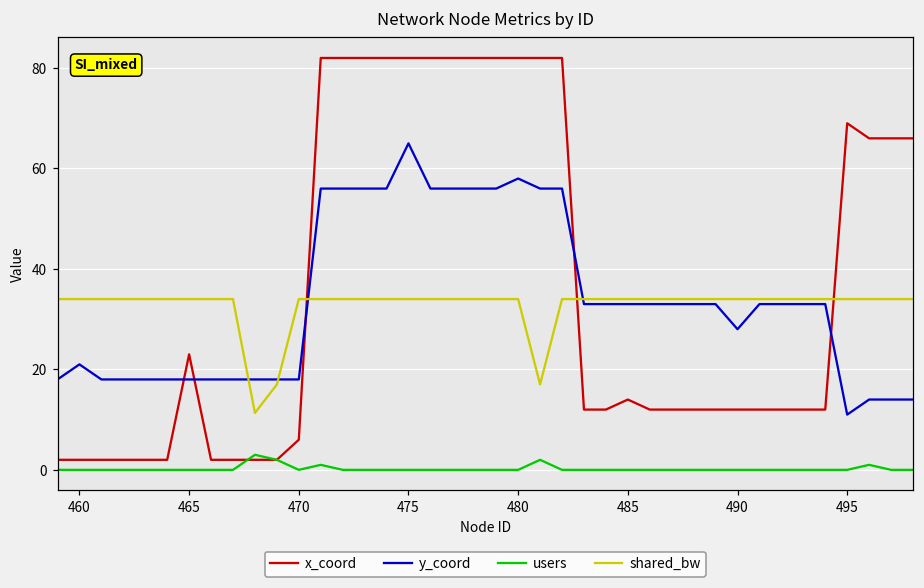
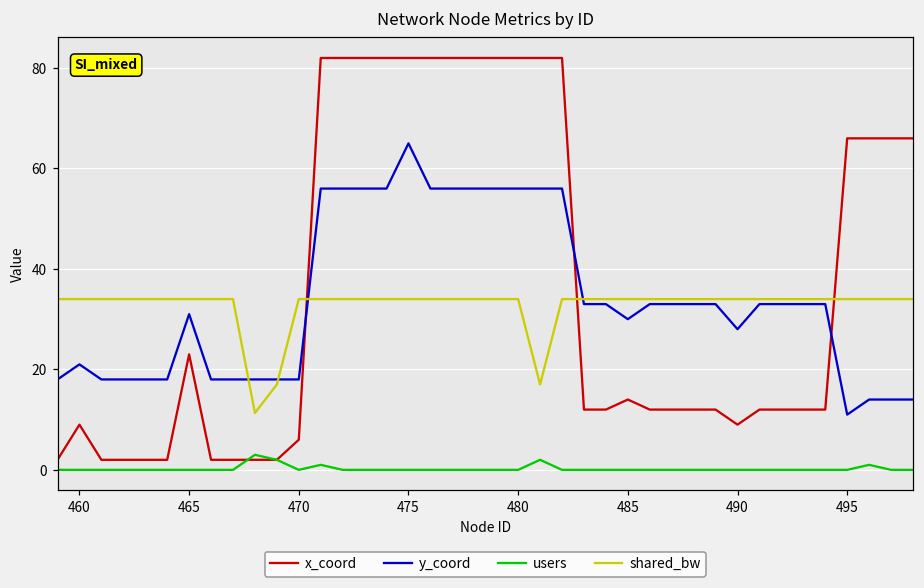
x_coord, 460: 2 -> 9
y_coord, 465: 18 -> 31
y_coord, 480: 58 -> 56
y_coord, 485: 33 -> 30
x_coord, 490: 12 -> 9
x_coord, 495: 69 -> 66
